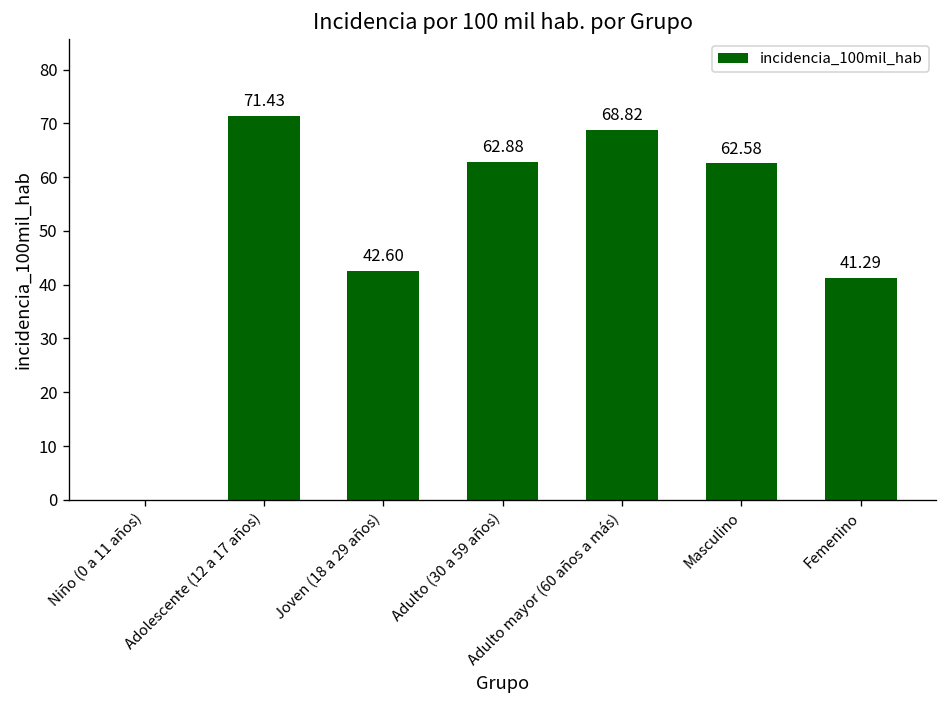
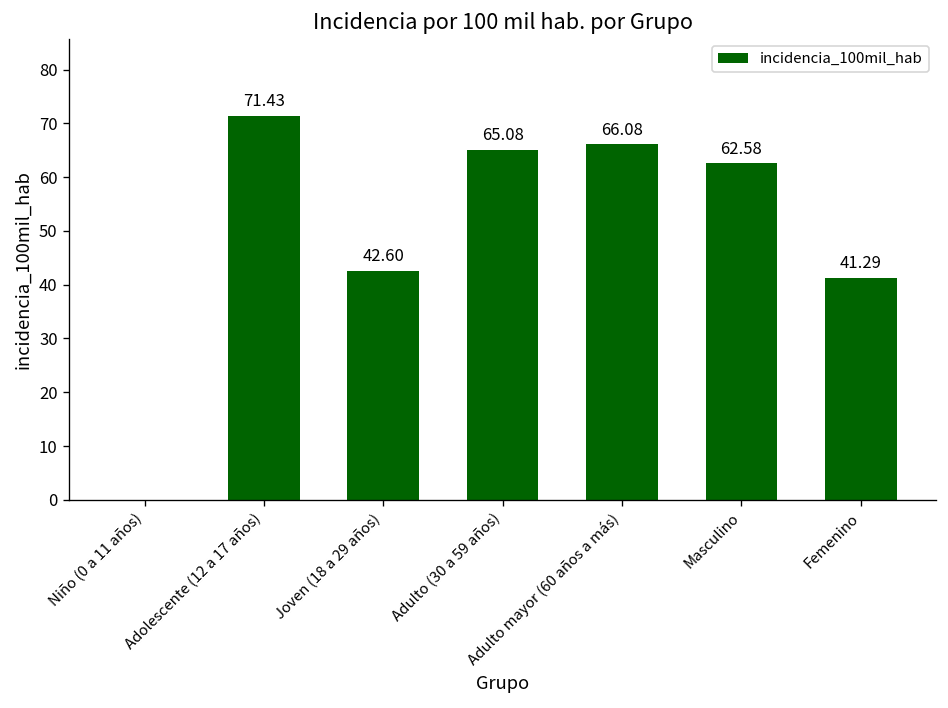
Adulto (30 a 59 años): 62.88 -> 65.08
Adulto mayor (60 años a más): 68.82 -> 66.08
